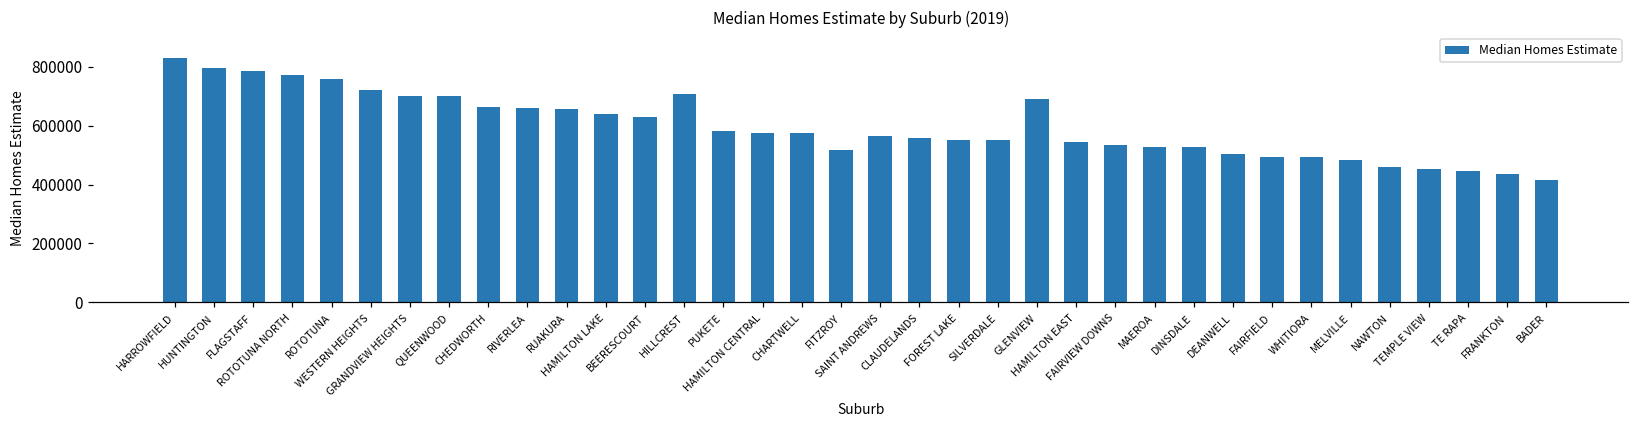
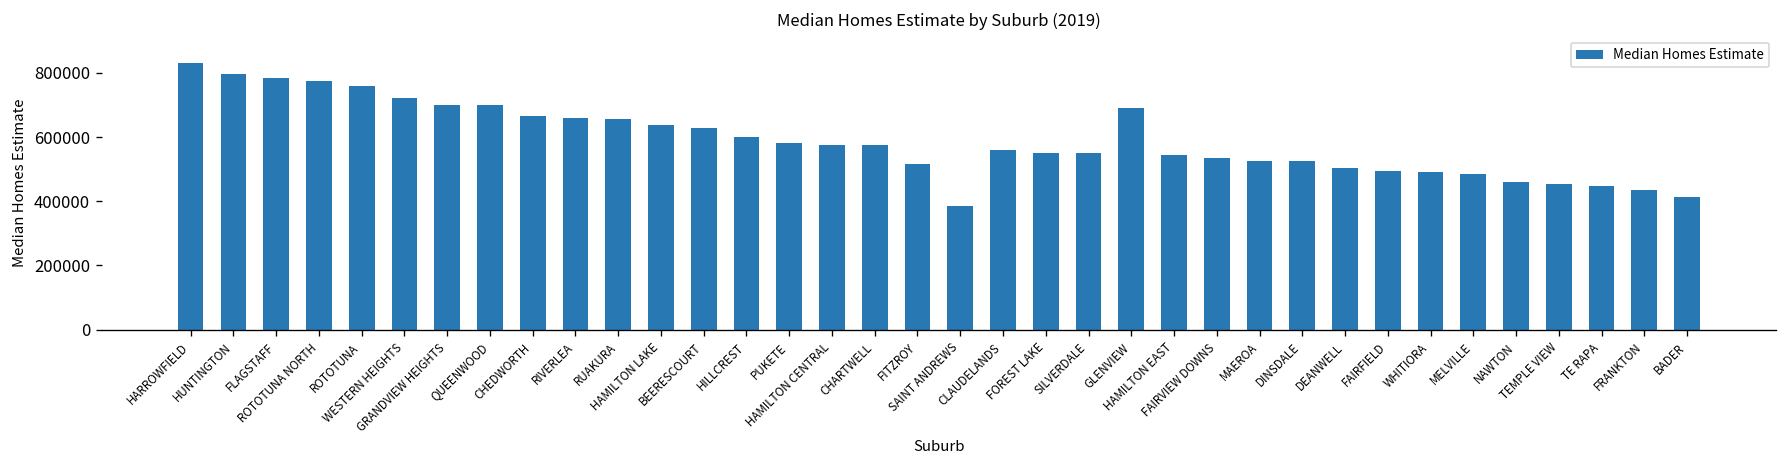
HILLCREST: 710000 -> 600000
SAINT ANDREWS: 570000 -> 390000
